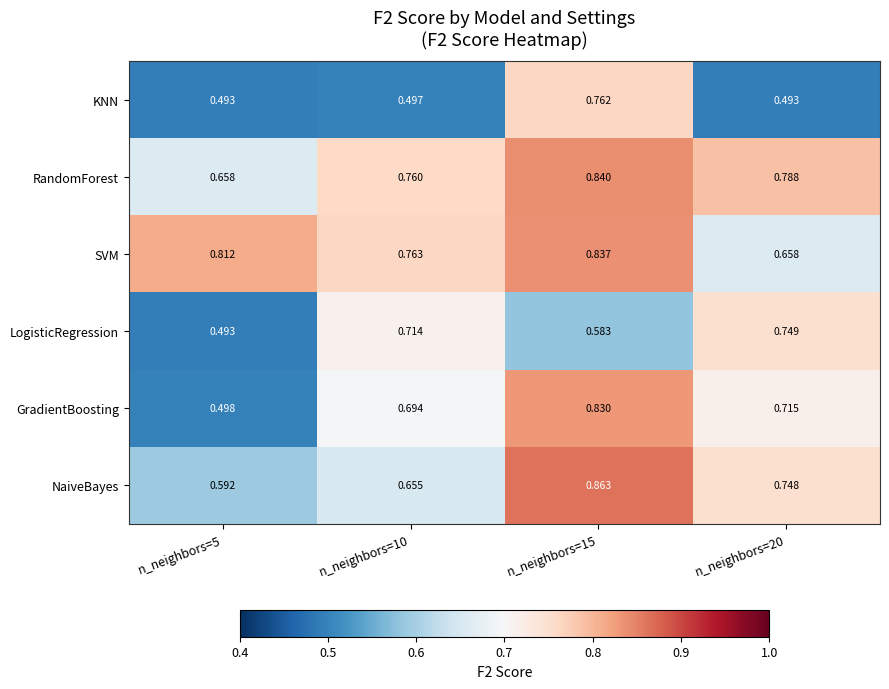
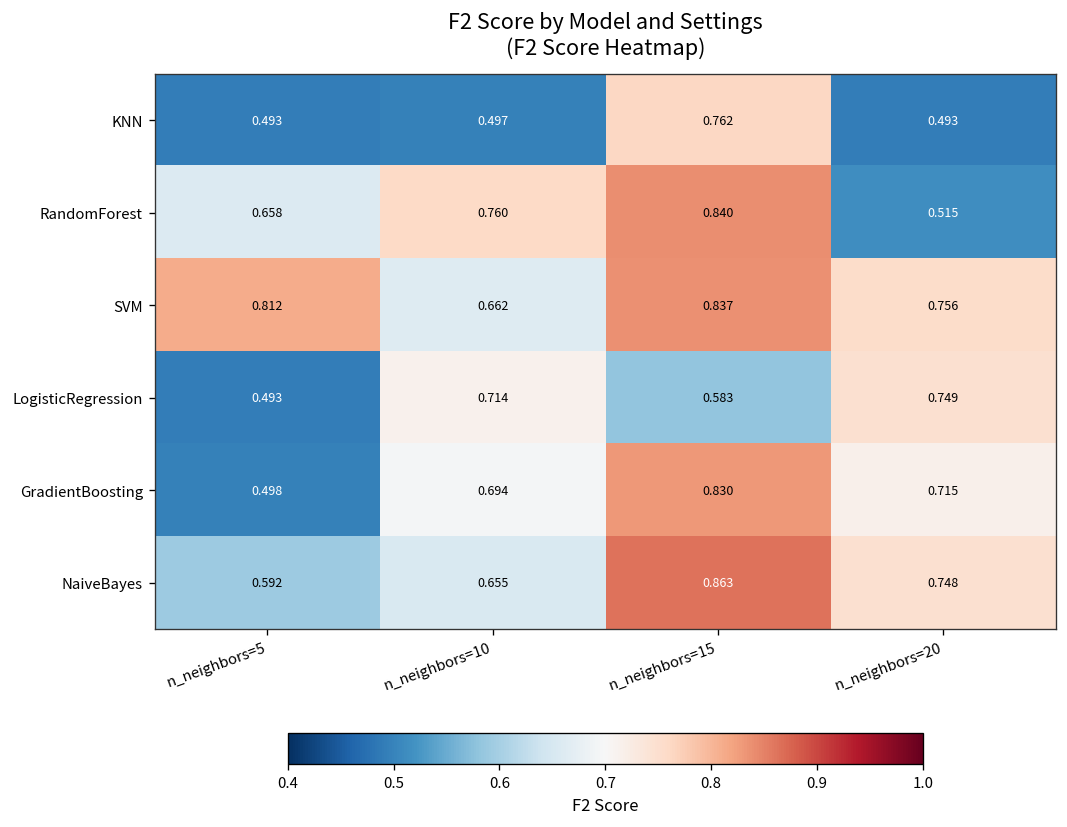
RandomForest, n_neighbors=20: 0.788 -> 0.515
SVM, n_neighbors=10: 0.763 -> 0.662
SVM, n_neighbors=20: 0.658 -> 0.756
